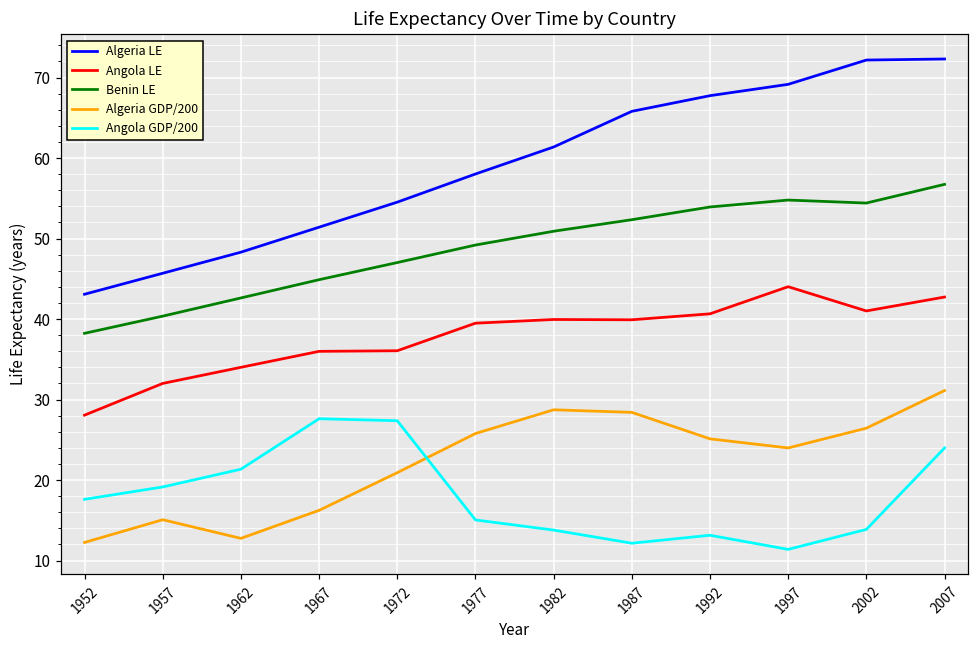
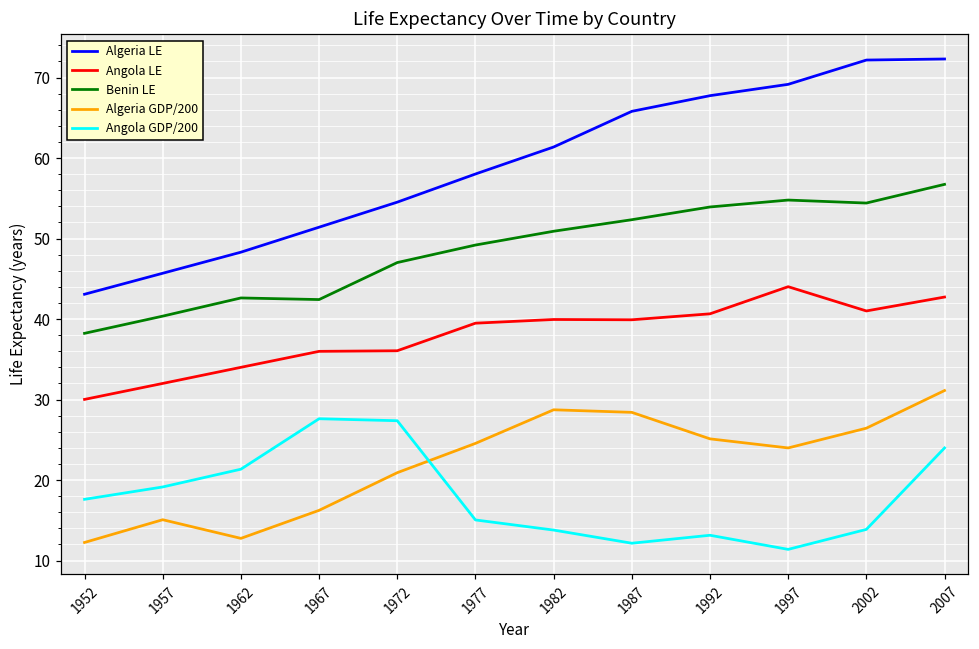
Angola LE, 1952: 28 -> 30
Benin LE, 1967: 45 -> 42
Algeria GDP/200, 1977: 26 -> 25
